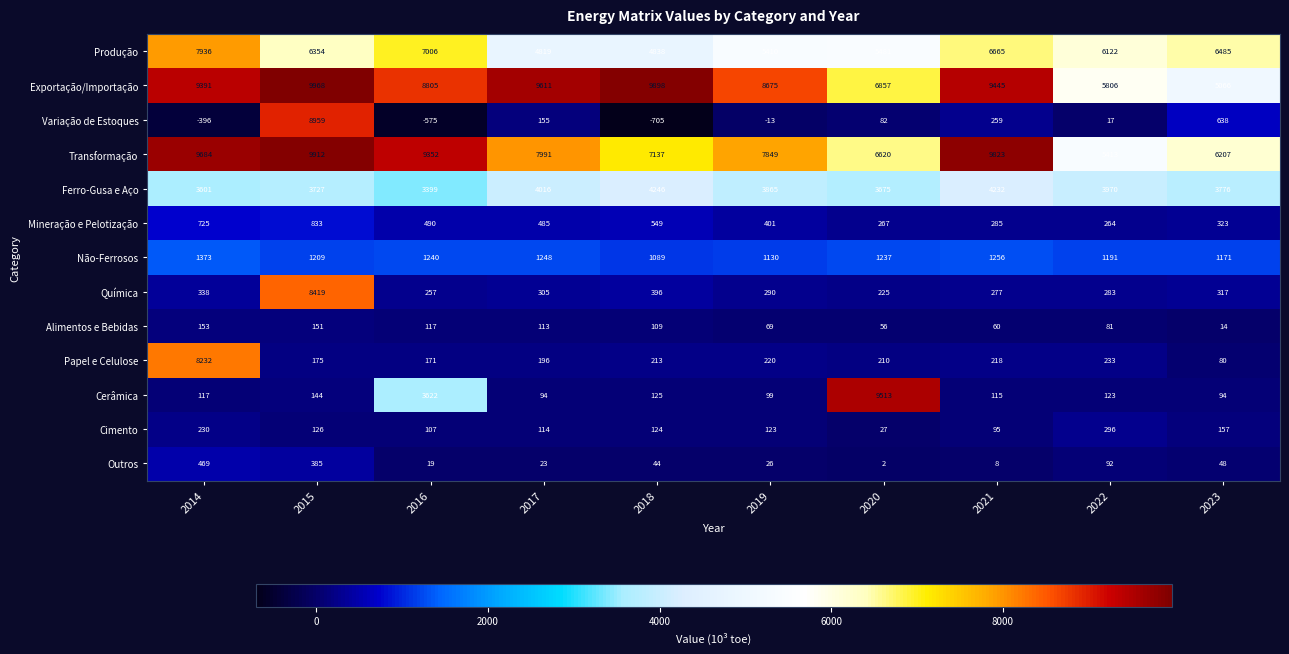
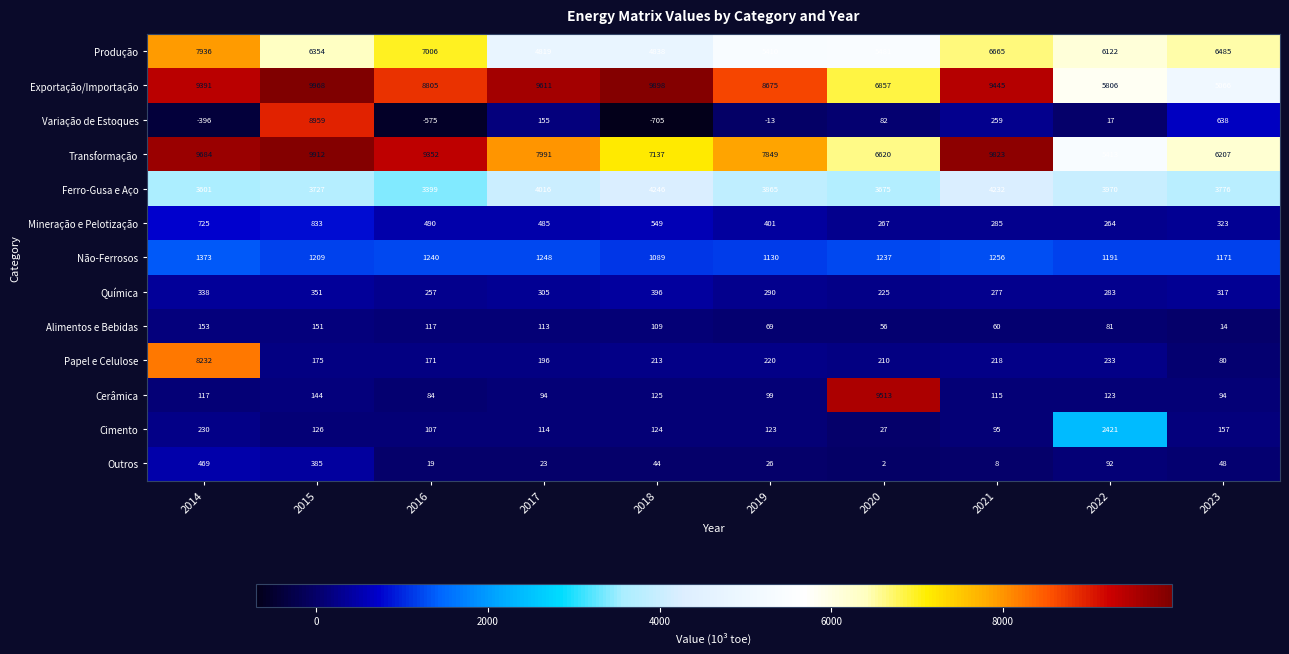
Química, 2015: 8419 -> 351
Cerâmica, 2016: 3622 -> 84
Cimento, 2022: 296 -> 2421
